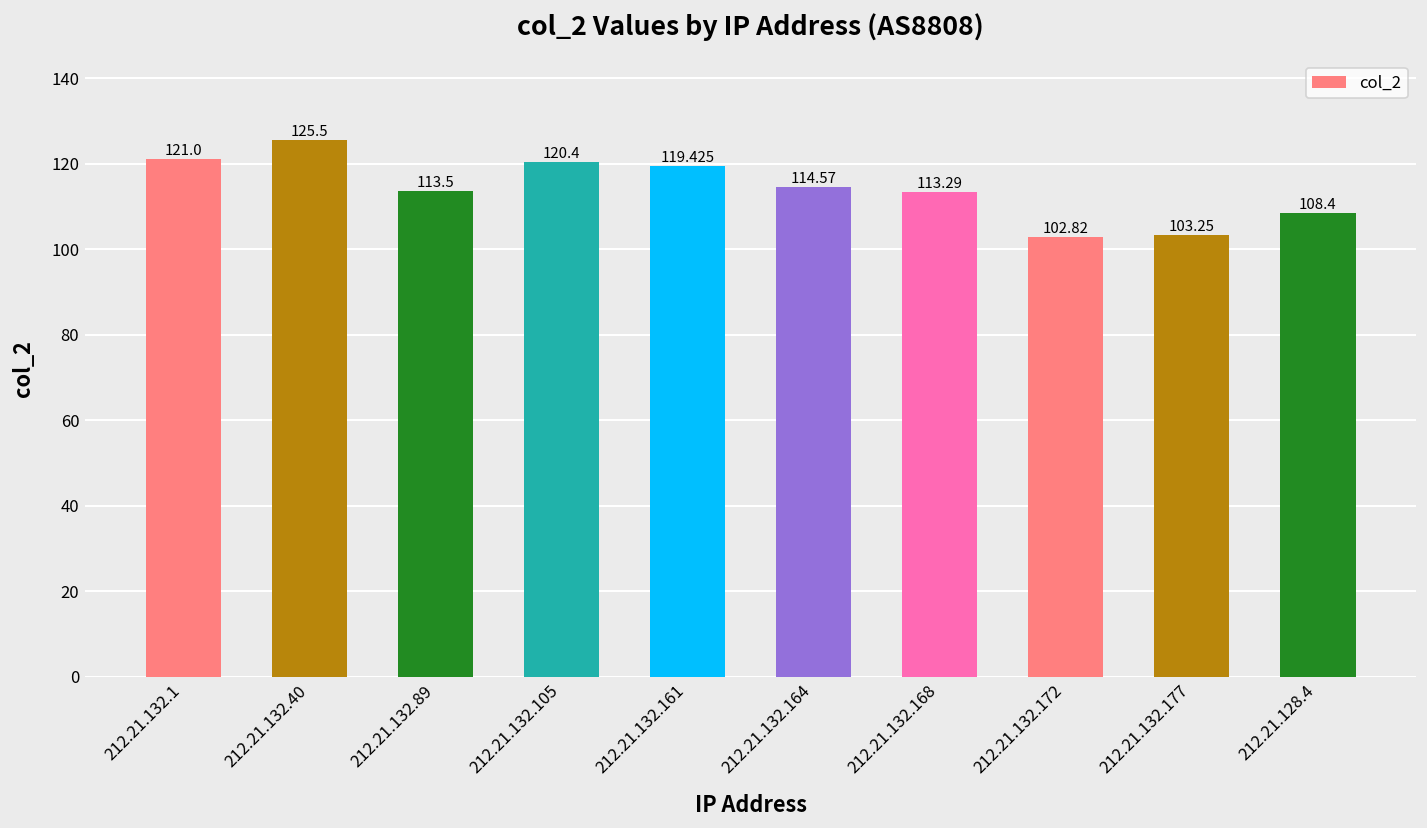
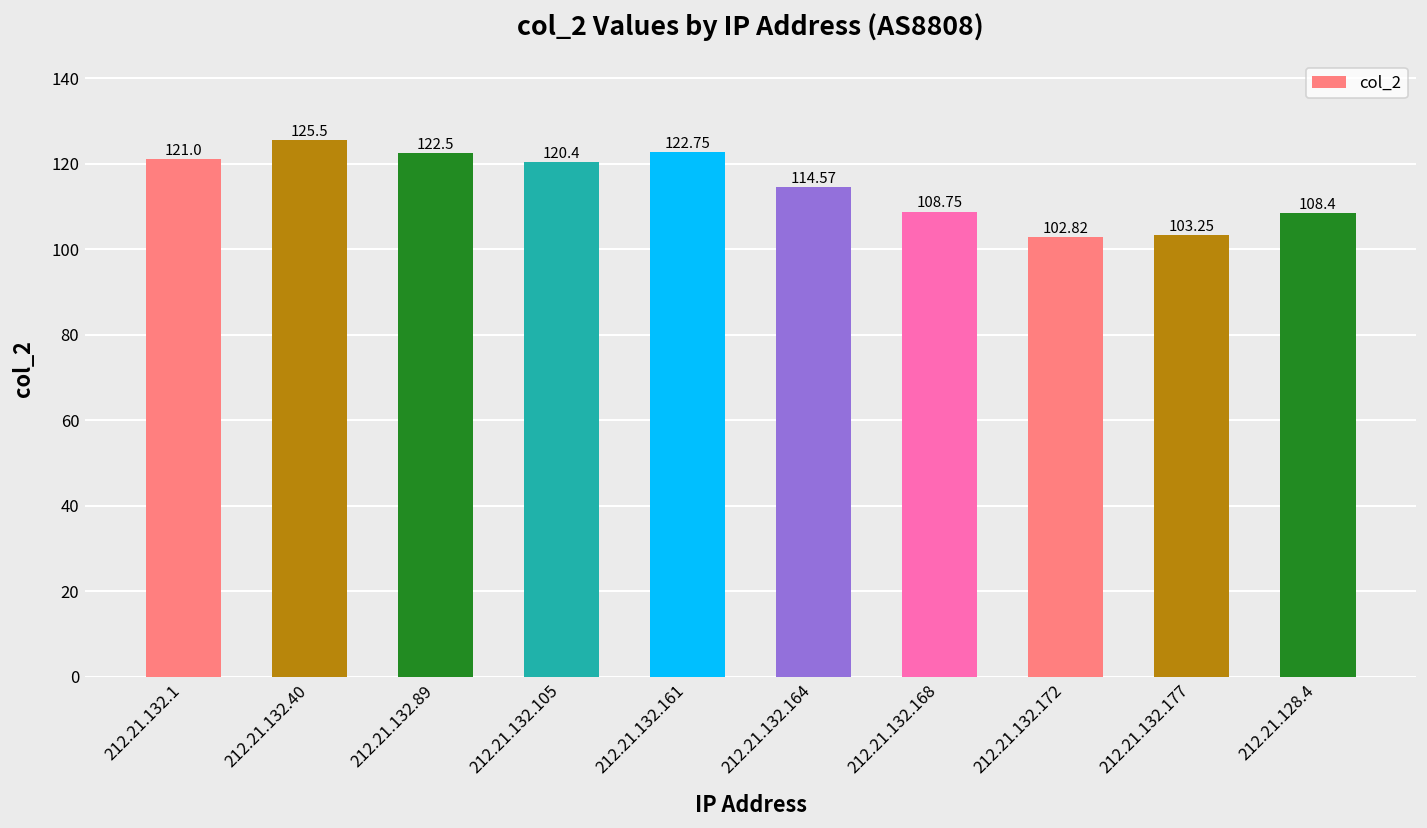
212.21.132.89: 113.5 -> 122.5
212.21.132.161: 119.425 -> 122.75
212.21.132.168: 113.29 -> 108.75
